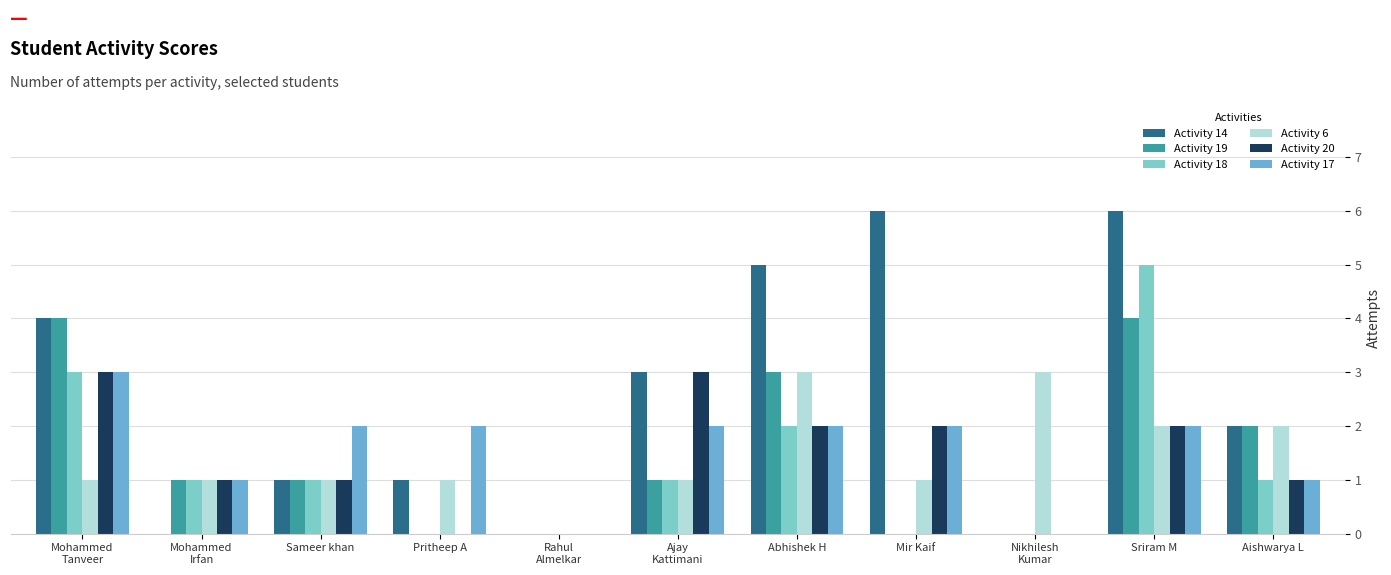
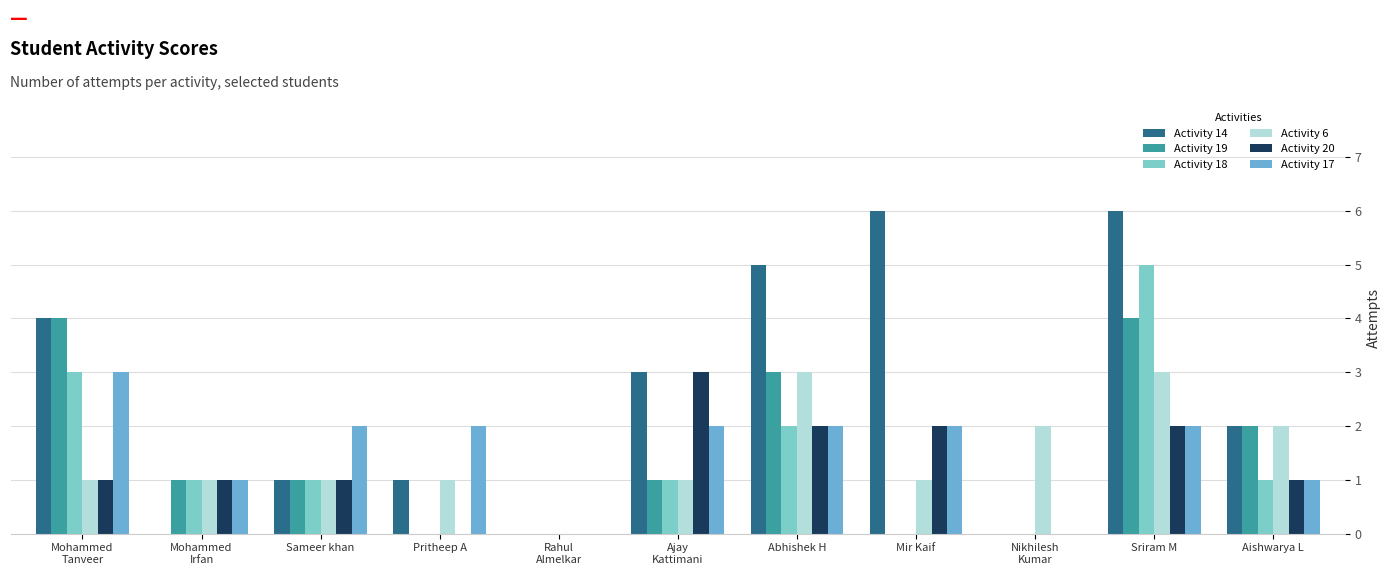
Activity 20, Mohammed Tanveer: 3 -> 1
Activity 6, Nikhilesh Kumar: 3 -> 2
Activity 6, Sriram M: 2 -> 3
